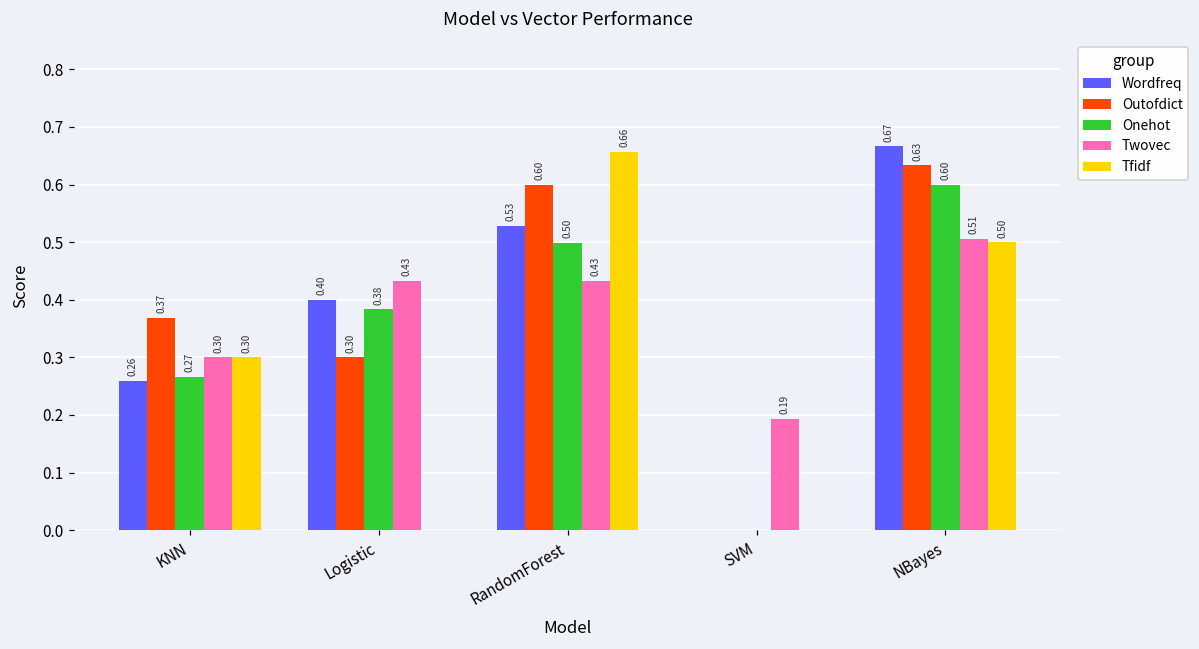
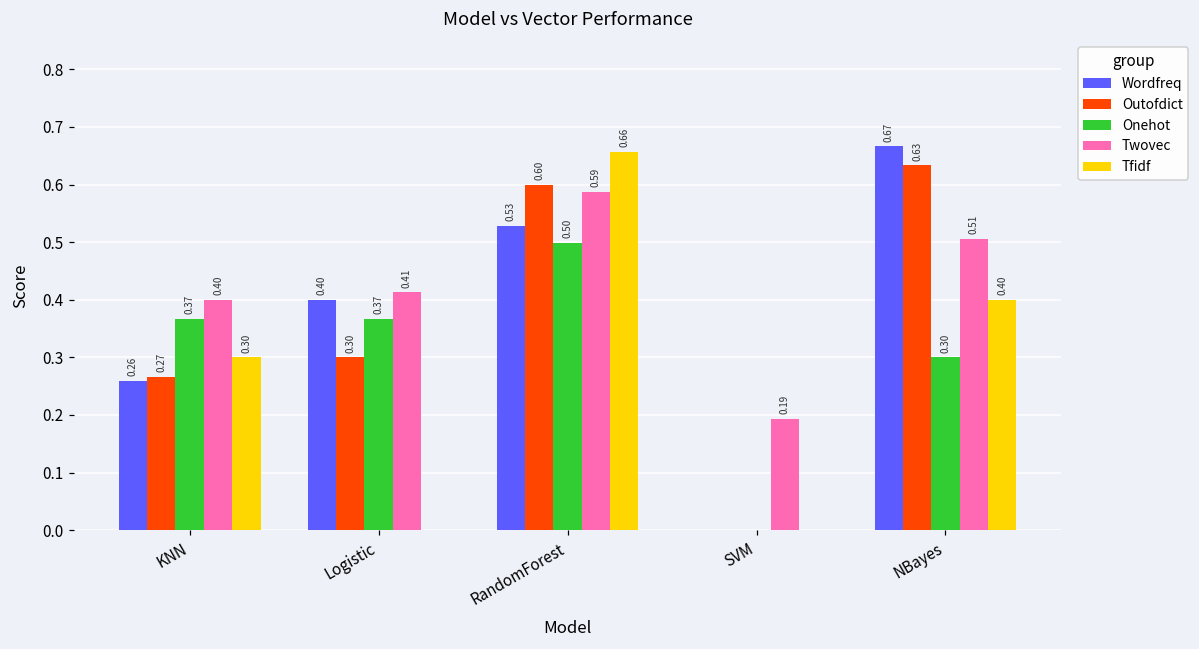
Outofdict, KNN: 0.37 -> 0.27
Onehot, KNN: 0.27 -> 0.37
Twovec, KNN: 0.30 -> 0.40
Onehot, Logistic: 0.38 -> 0.37
Twovec, Logistic: 0.43 -> 0.41
Twovec, RandomForest: 0.43 -> 0.59
Onehot, NBayes: 0.60 -> 0.30
Tfidf, NBayes: 0.50 -> 0.40
